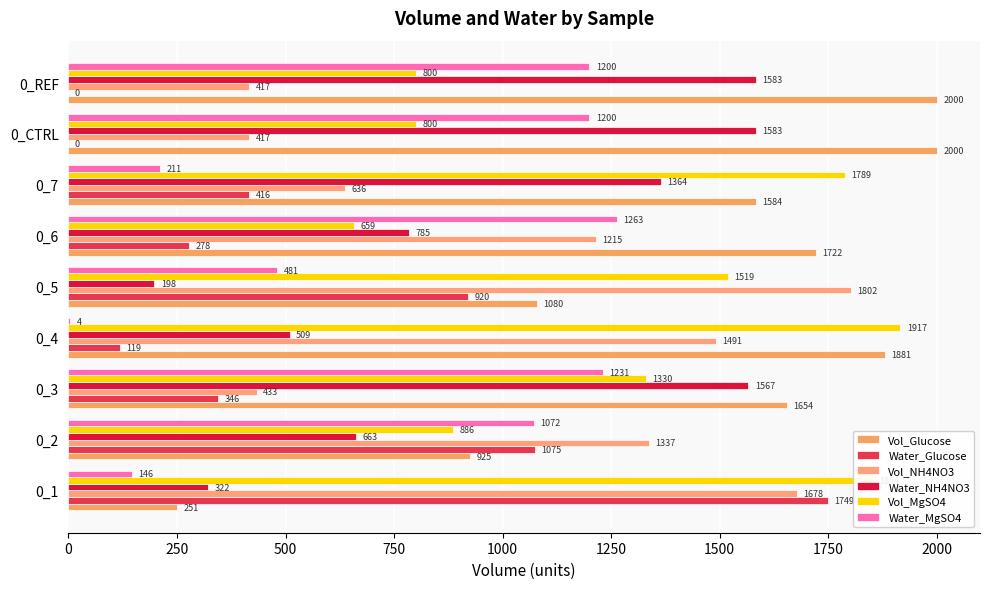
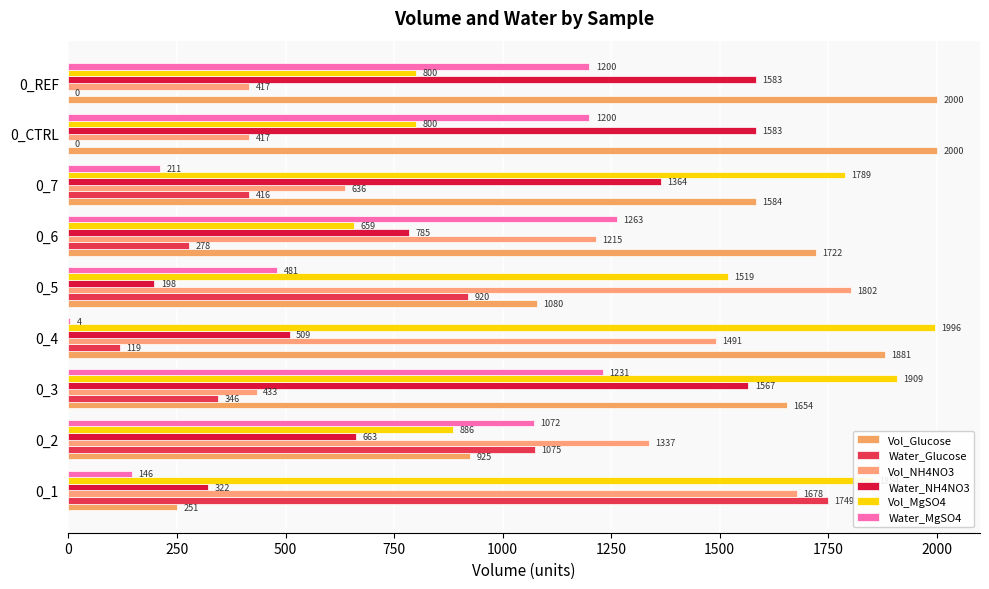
Vol_MgSO4, 0_4: 1917 -> 1996
Vol_MgSO4, 0_3: 1330 -> 1909
